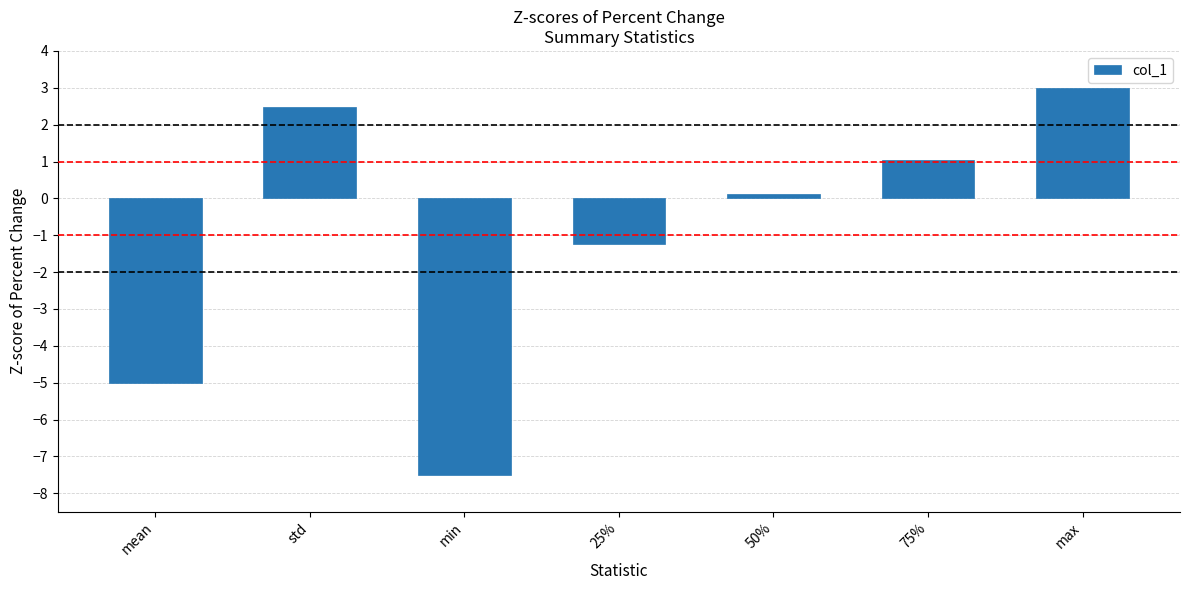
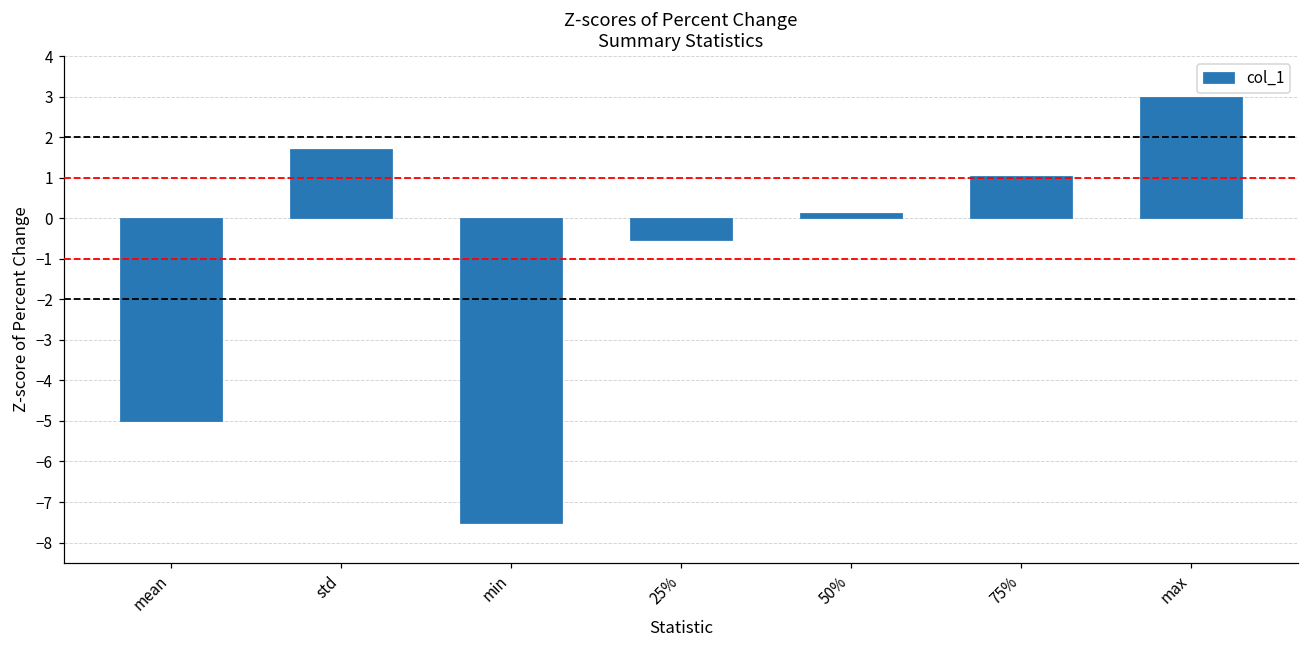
std: 2.5 -> 1.7
25%: -1.2 -> -0.5
